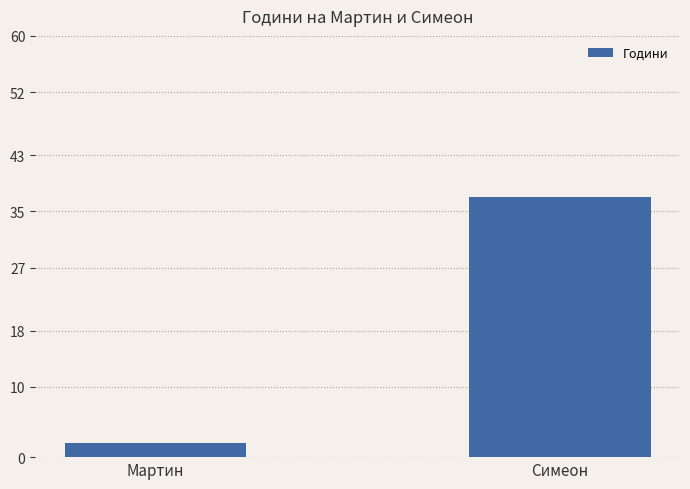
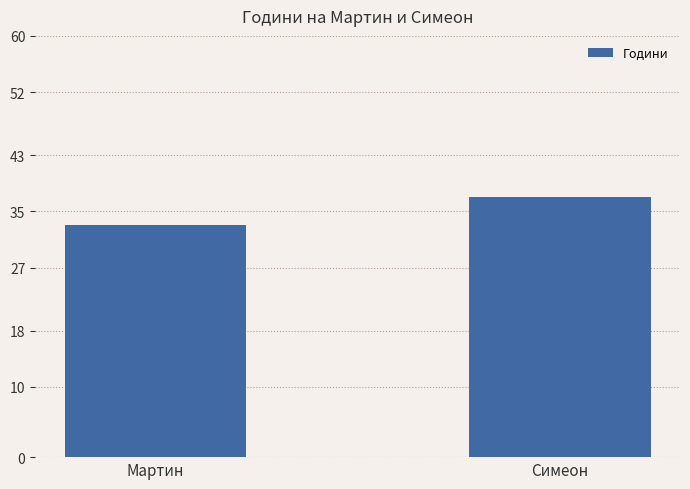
Мартин: 2 -> 33
